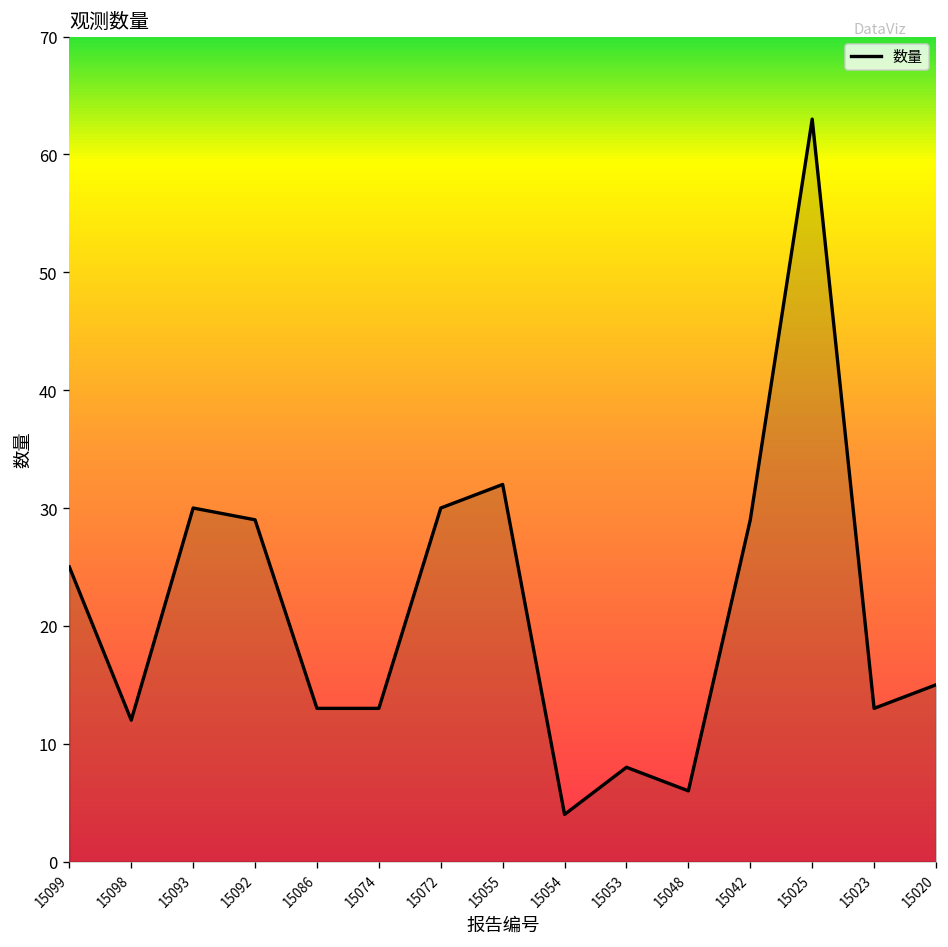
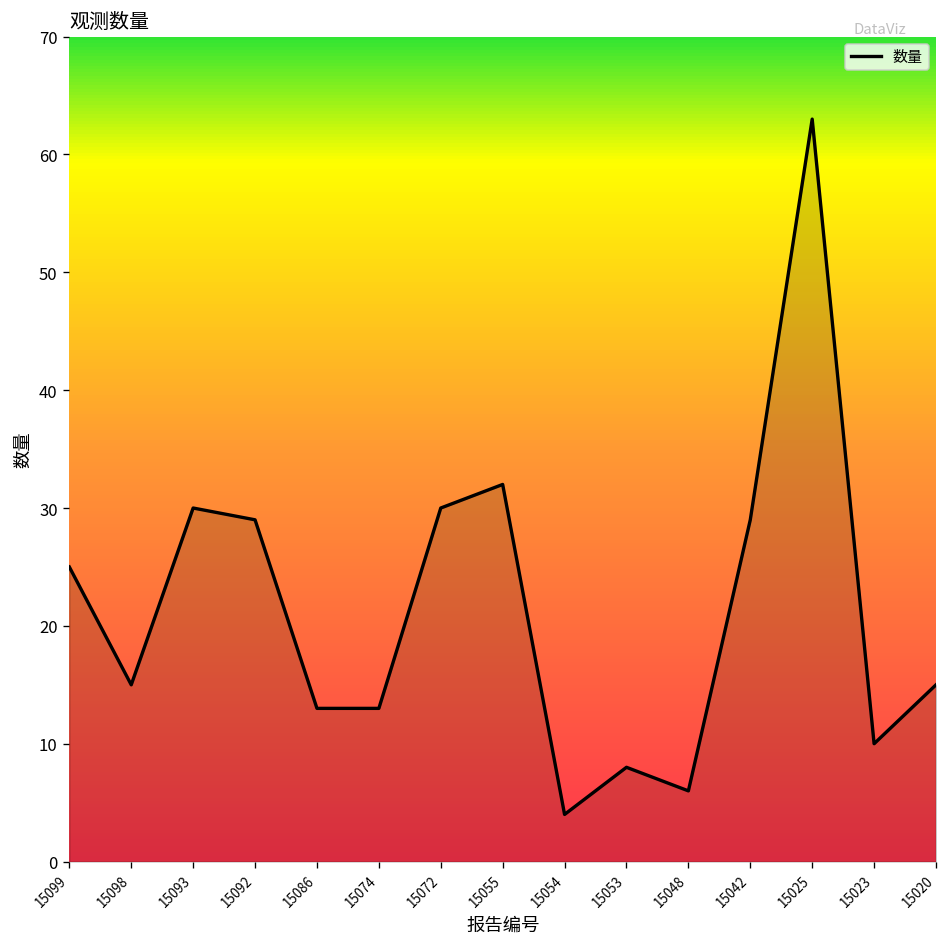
15098: 12 -> 15
15023: 13 -> 10
